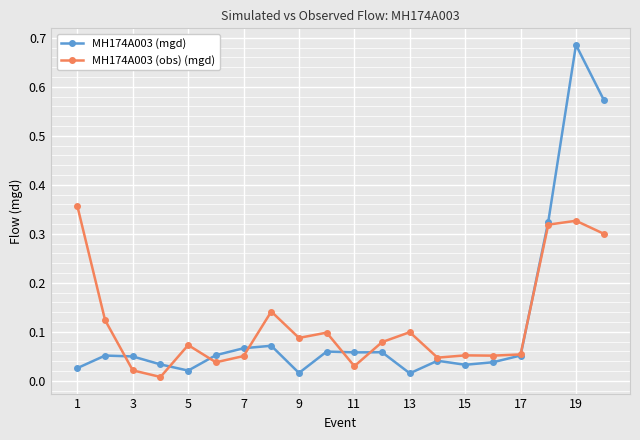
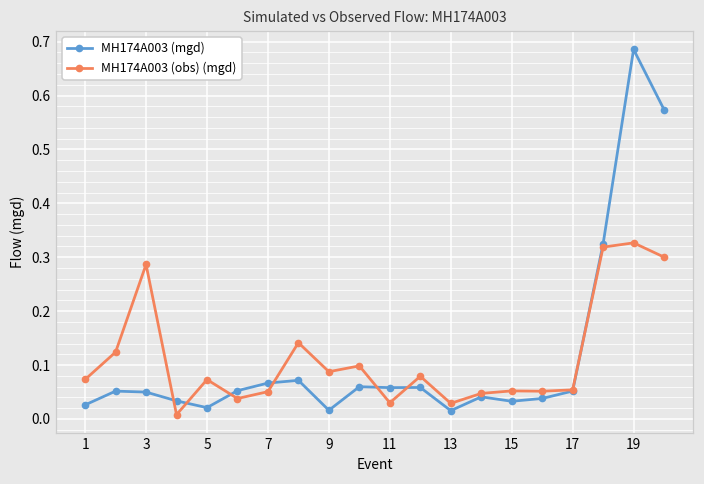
MH174A003 (obs) (mgd), 1: 0.36 -> 0.07
MH174A003 (obs) (mgd), 3: 0.02 -> 0.29
MH174A003 (obs) (mgd), 13: 0.10 -> 0.03
